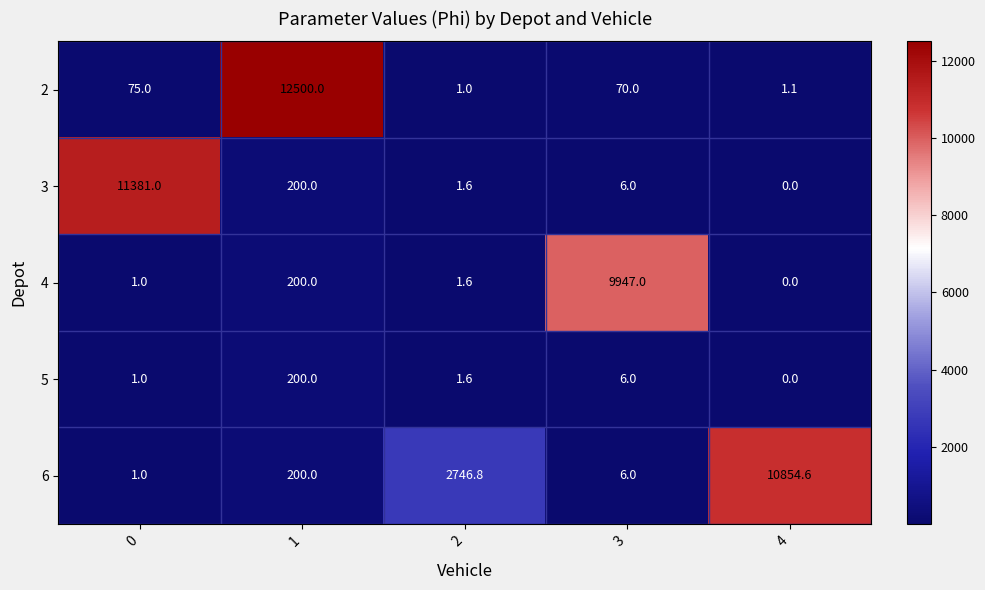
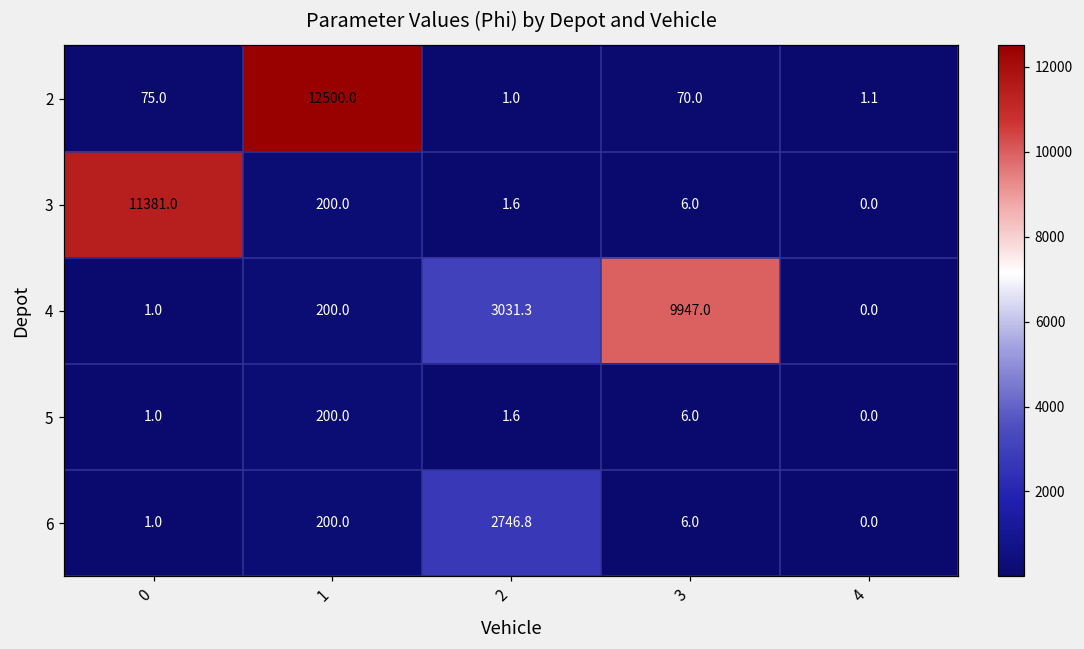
4, 2: 1.6 -> 3031.3
6, 4: 10854.6 -> 0.0
